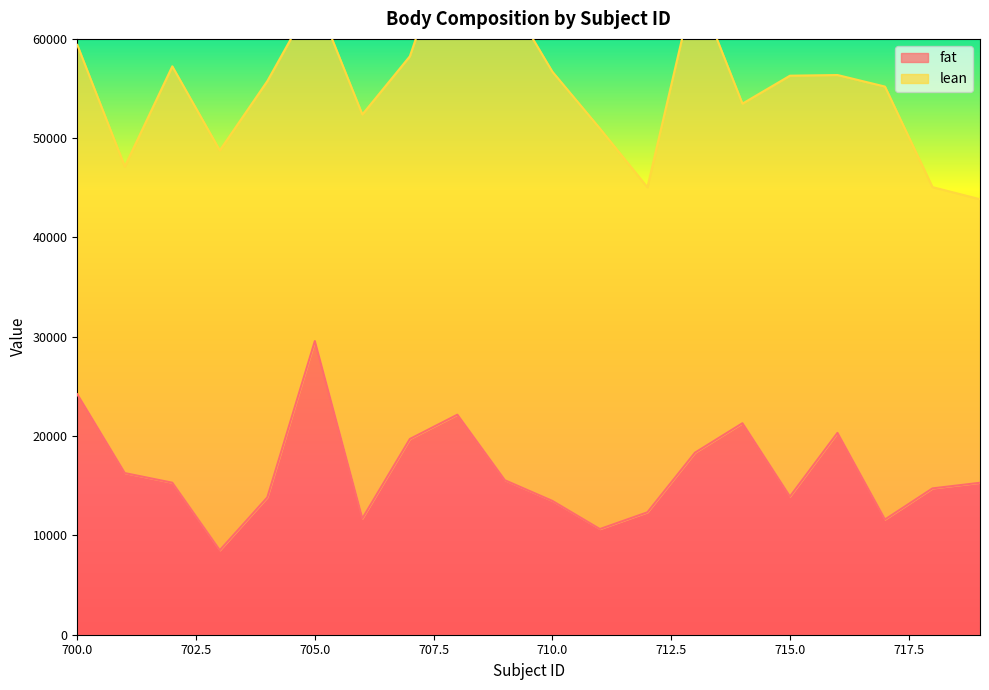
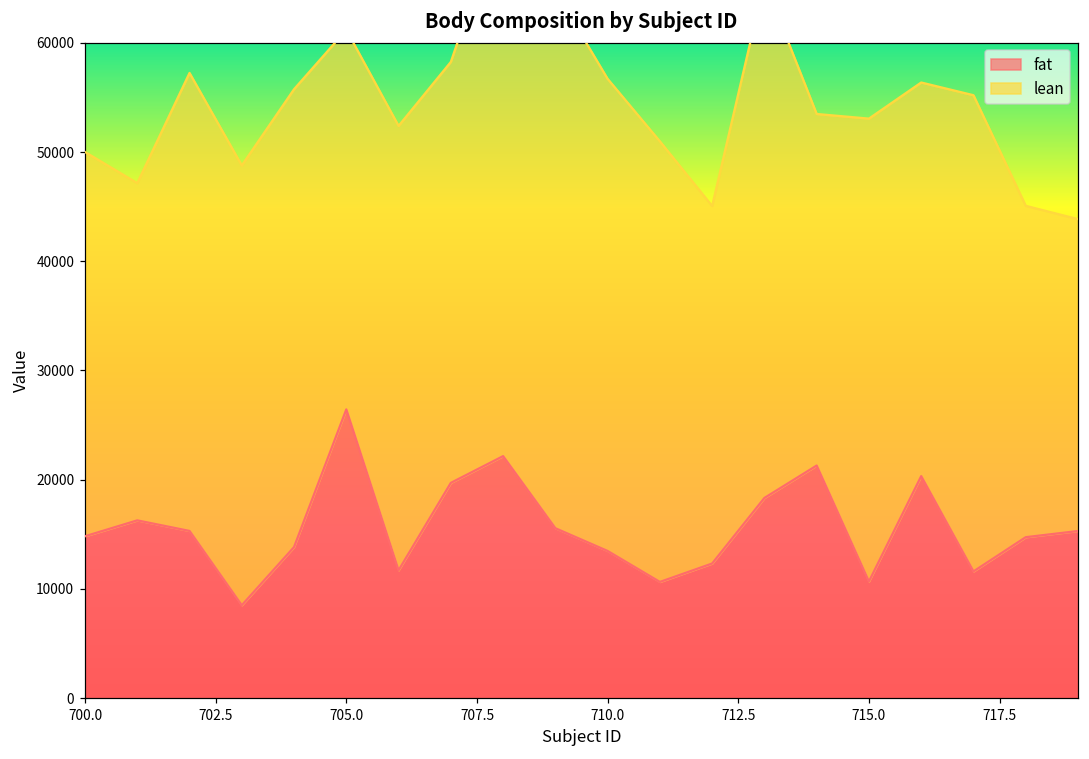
fat, 700.0: 24000 -> 15000
fat, 705.0: 30000 -> 26000
fat, 715.0: 14000 -> 11000
